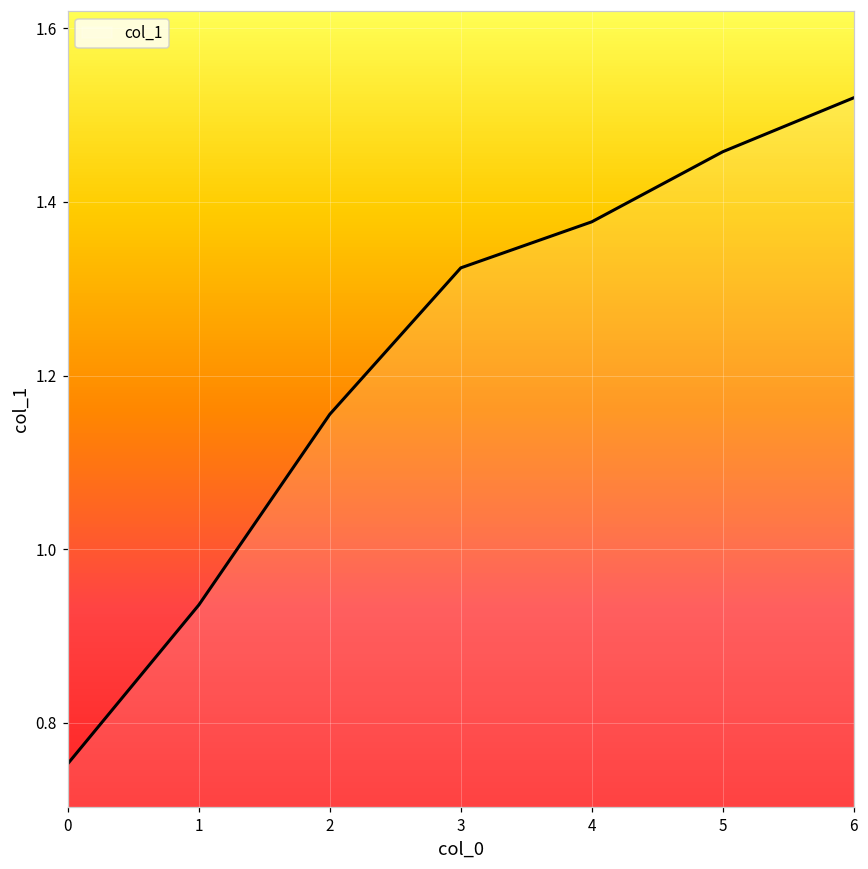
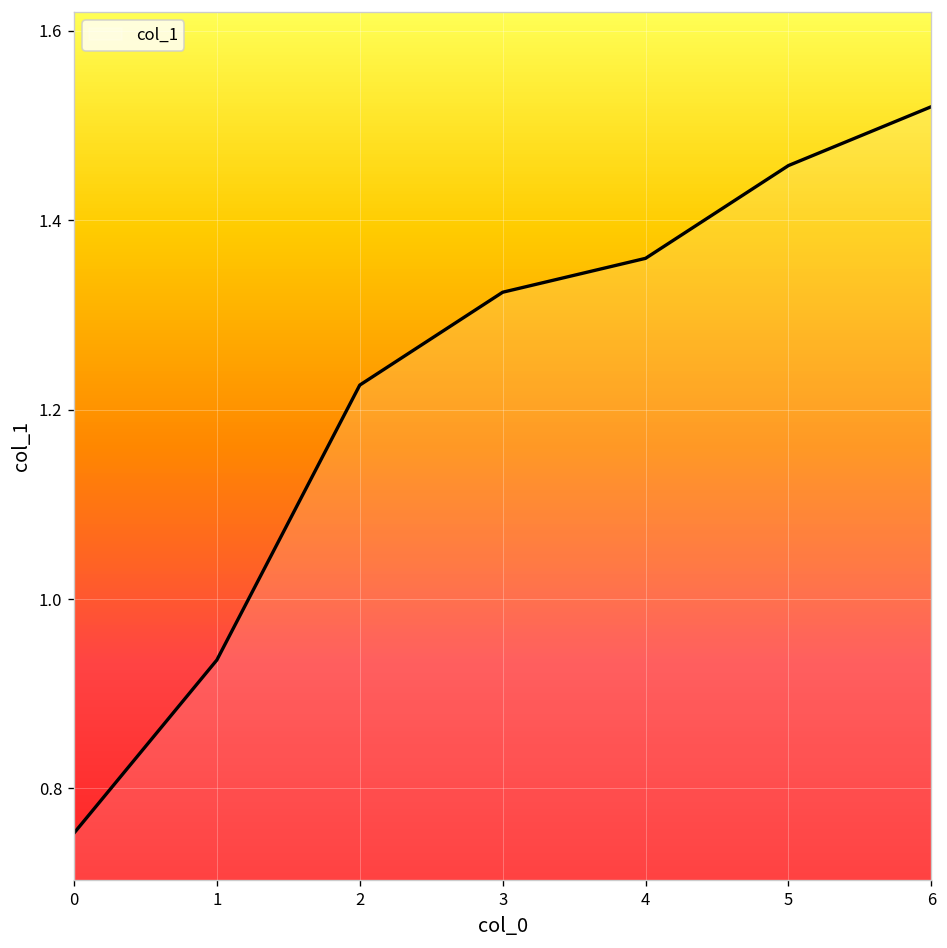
2: 1.16 -> 1.23
4: 1.38 -> 1.36
